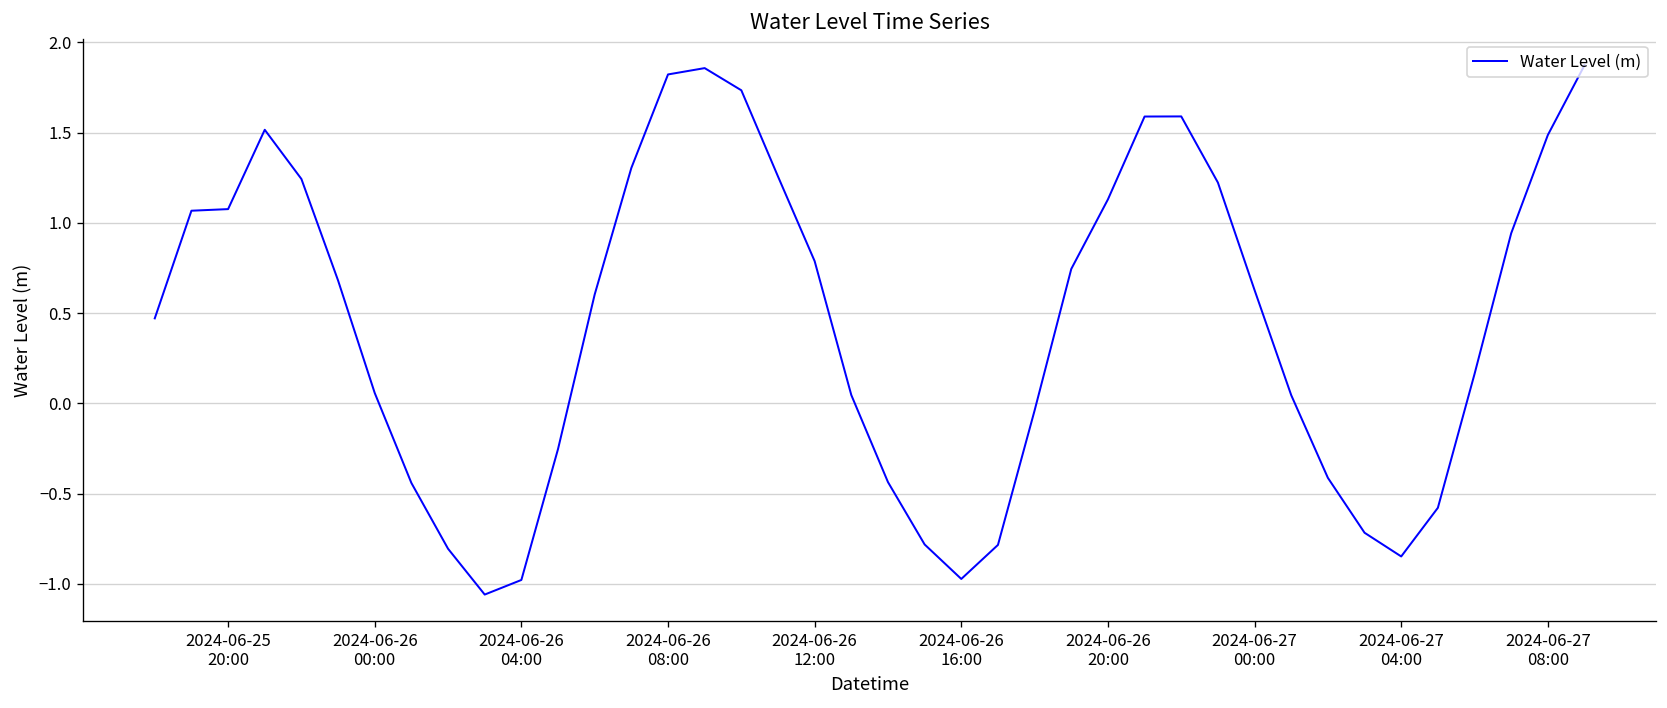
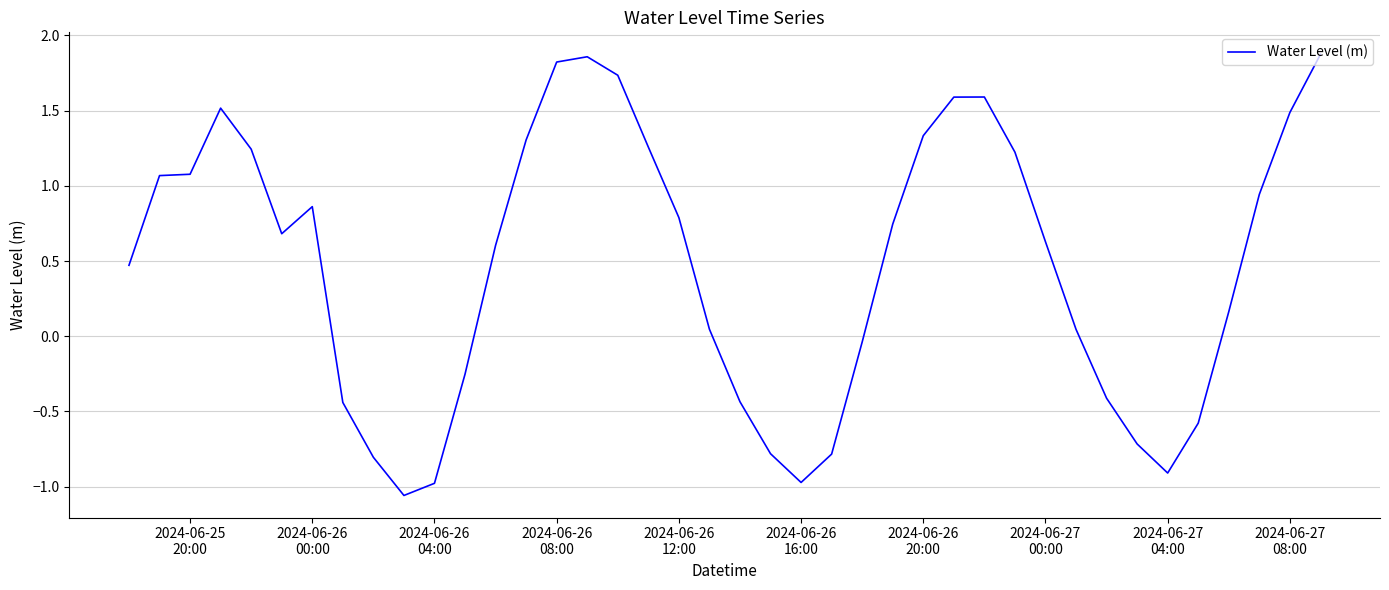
2024-06-26 00:00: 0.06 -> 0.86
2024-06-26 20:00: 1.13 -> 1.33
2024-06-27 04:00: -0.85 -> -0.91
